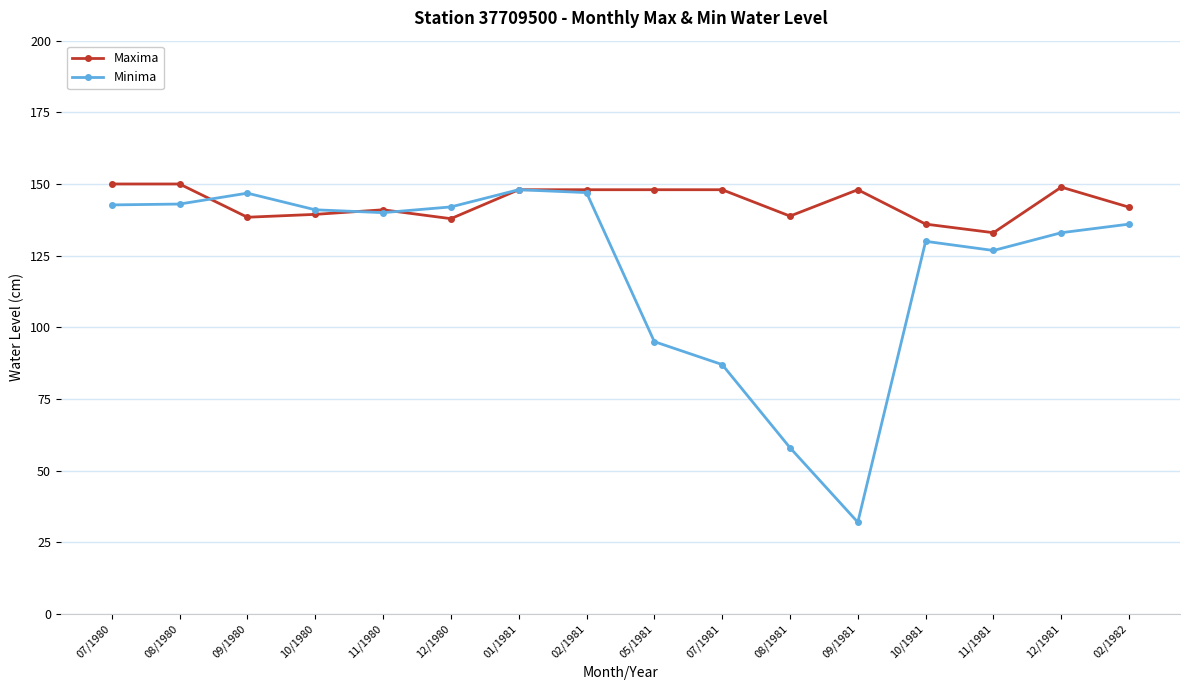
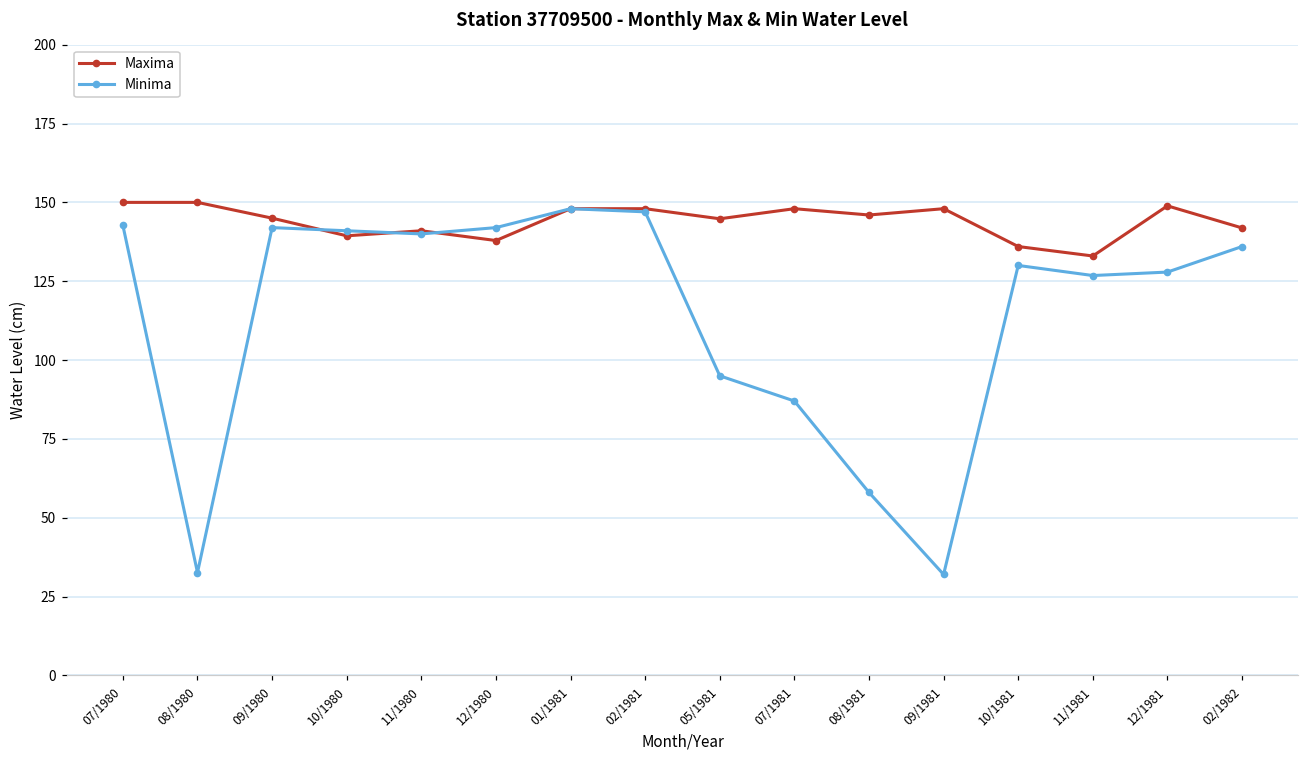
Minima, 08/1980: 143 -> 33
Maxima, 09/1980: 138 -> 145
Minima, 09/1980: 147 -> 142
Maxima, 05/1981: 148 -> 145
Maxima, 08/1981: 139 -> 146
Minima, 12/1981: 133 -> 128
